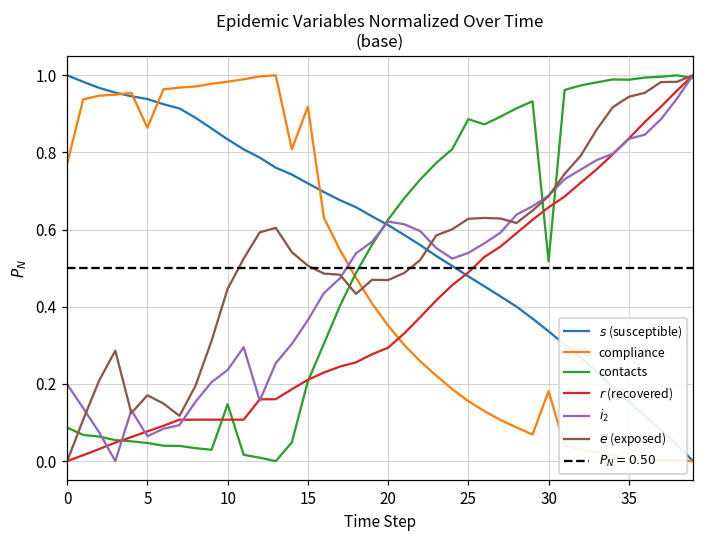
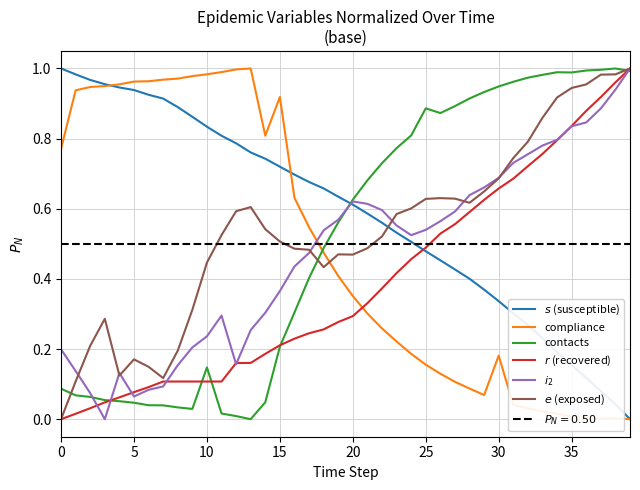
compliance, 5: 0.86 -> 0.96
contacts, 30: 0.52 -> 0.95
